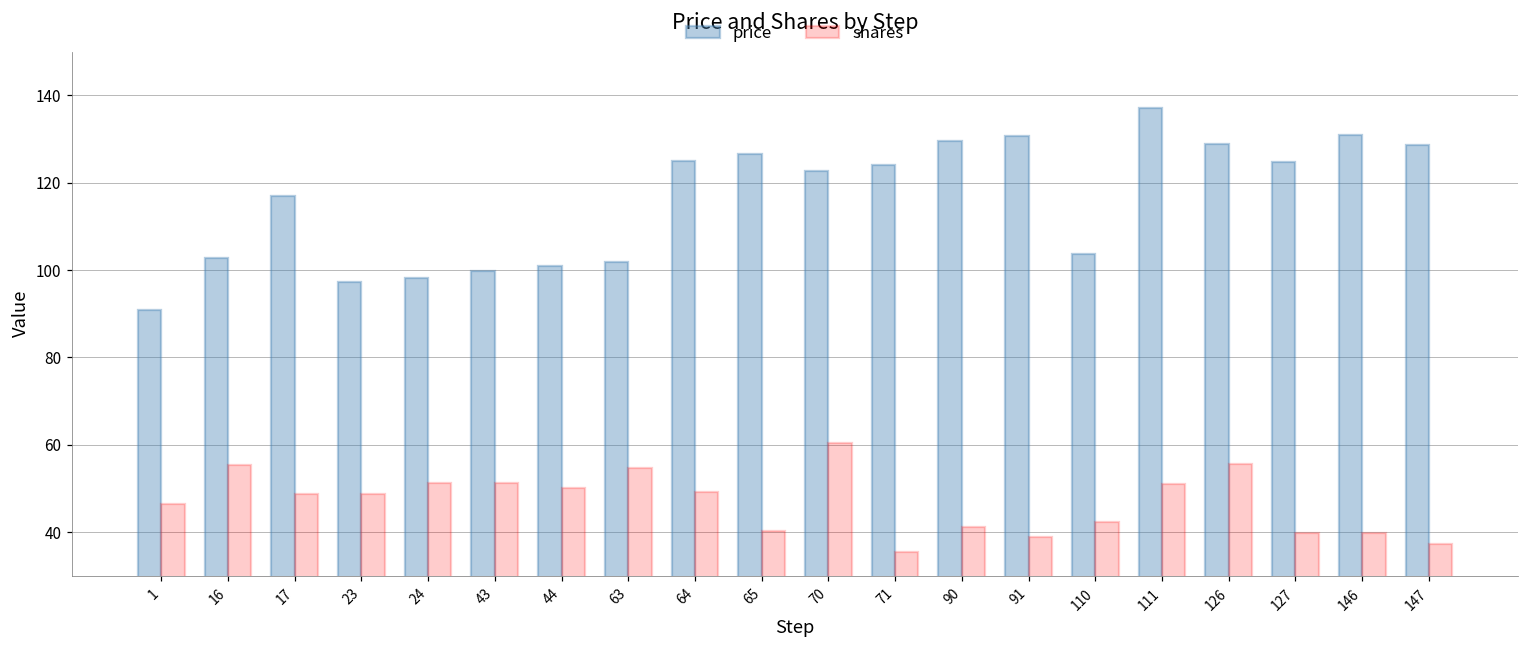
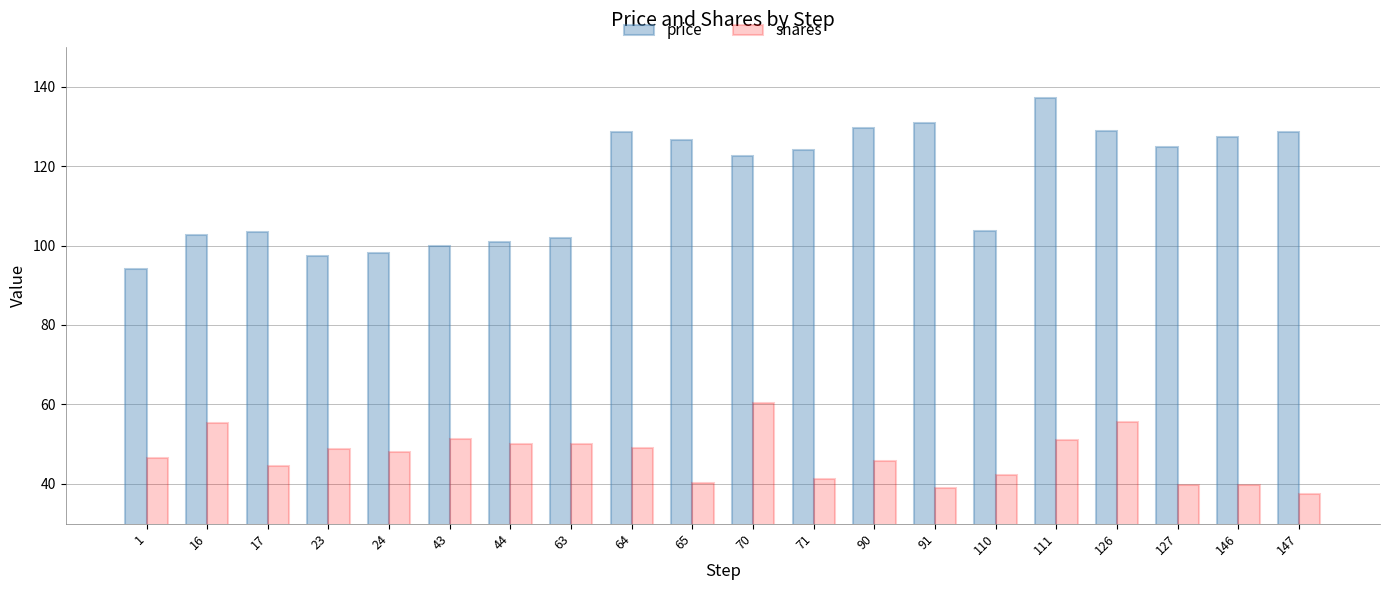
price, 1: 91 -> 94
price, 17: 117 -> 103
shares, 17: 49 -> 44
shares, 24: 51 -> 48
shares, 63: 55 -> 50
price, 64: 125 -> 129
shares, 71: 36 -> 41
shares, 90: 41 -> 46
price, 146: 131 -> 127
